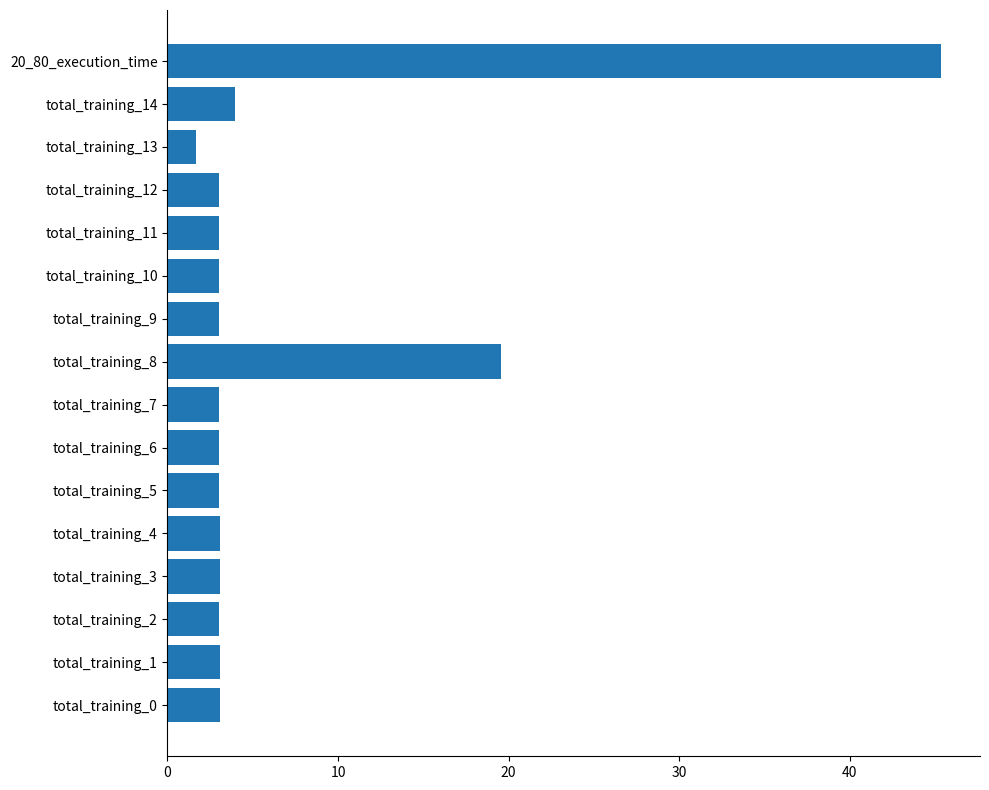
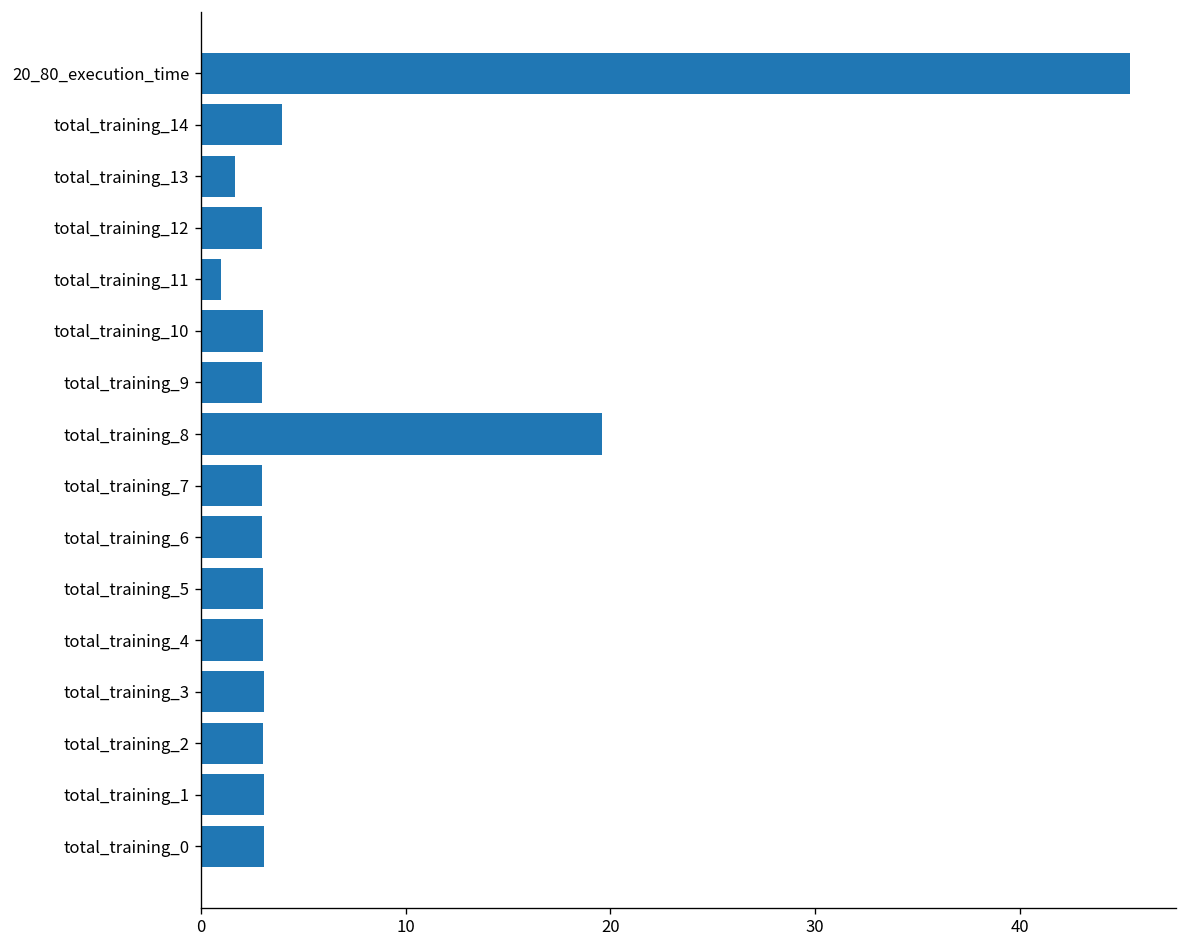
total_training_11: 3.0 -> 1.0
